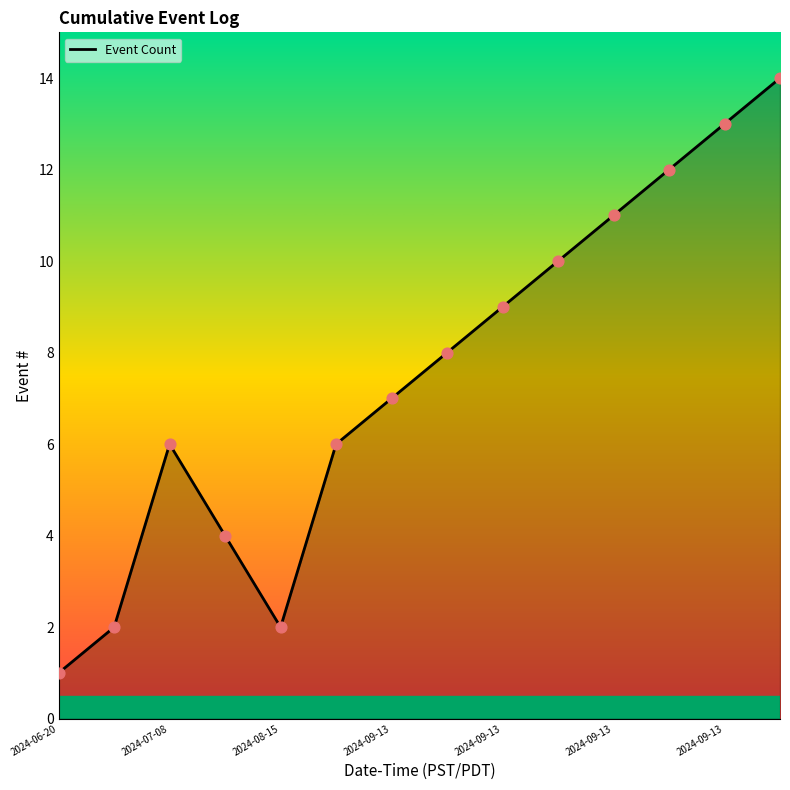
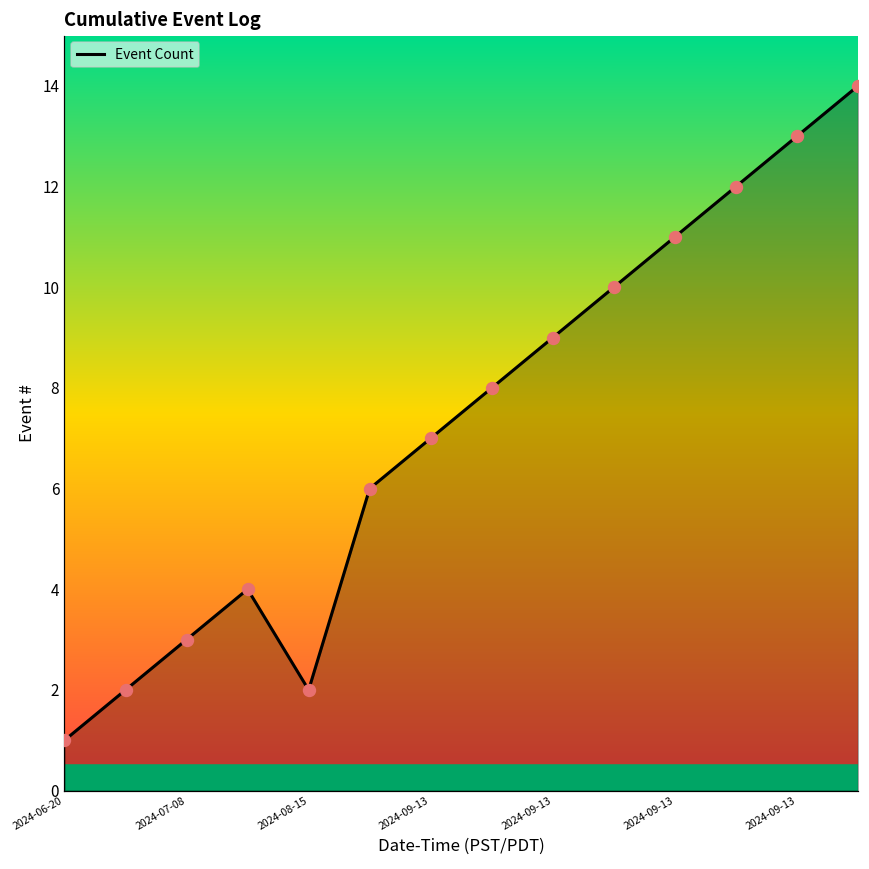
2024-07-08: 6 -> 3
